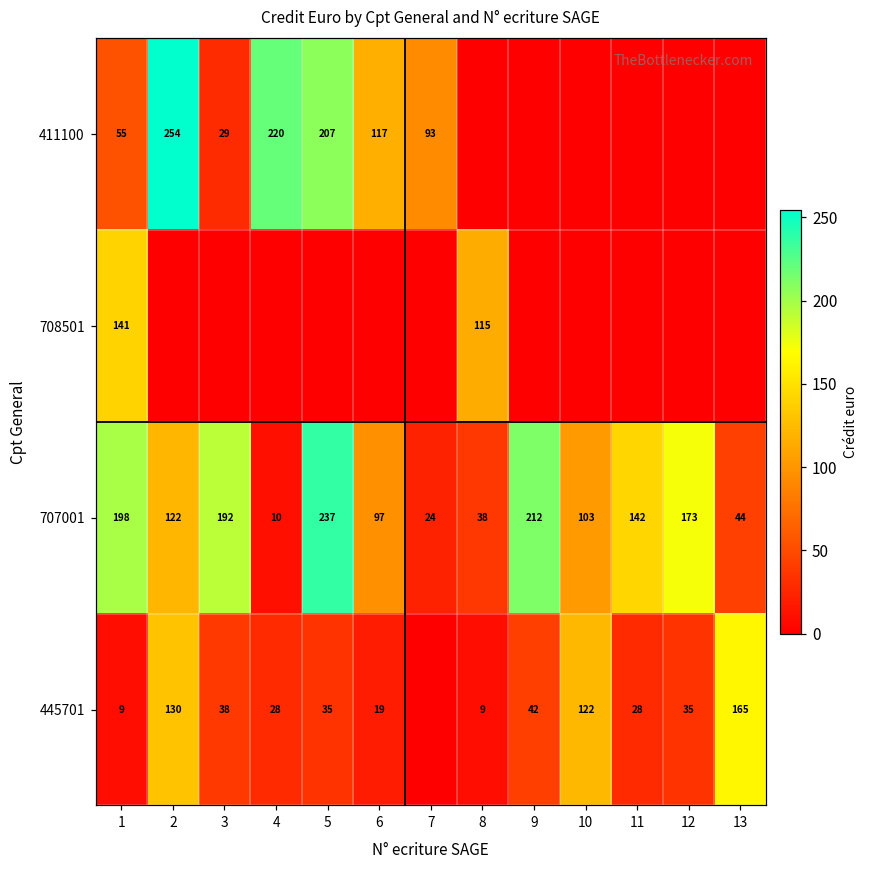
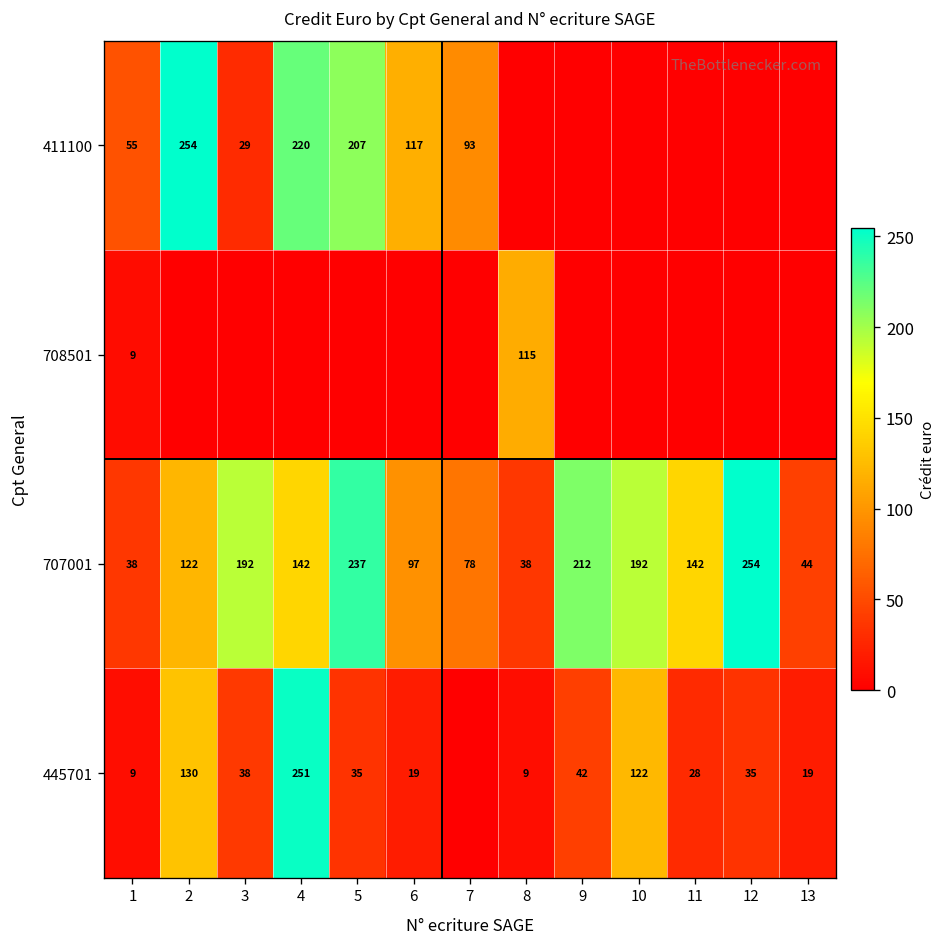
708501, 1: 141 -> 9
707001, 1: 198 -> 38
707001, 4: 10 -> 142
707001, 7: 24 -> 78
707001, 10: 103 -> 192
707001, 12: 173 -> 254
445701, 4: 28 -> 251
445701, 13: 165 -> 19
